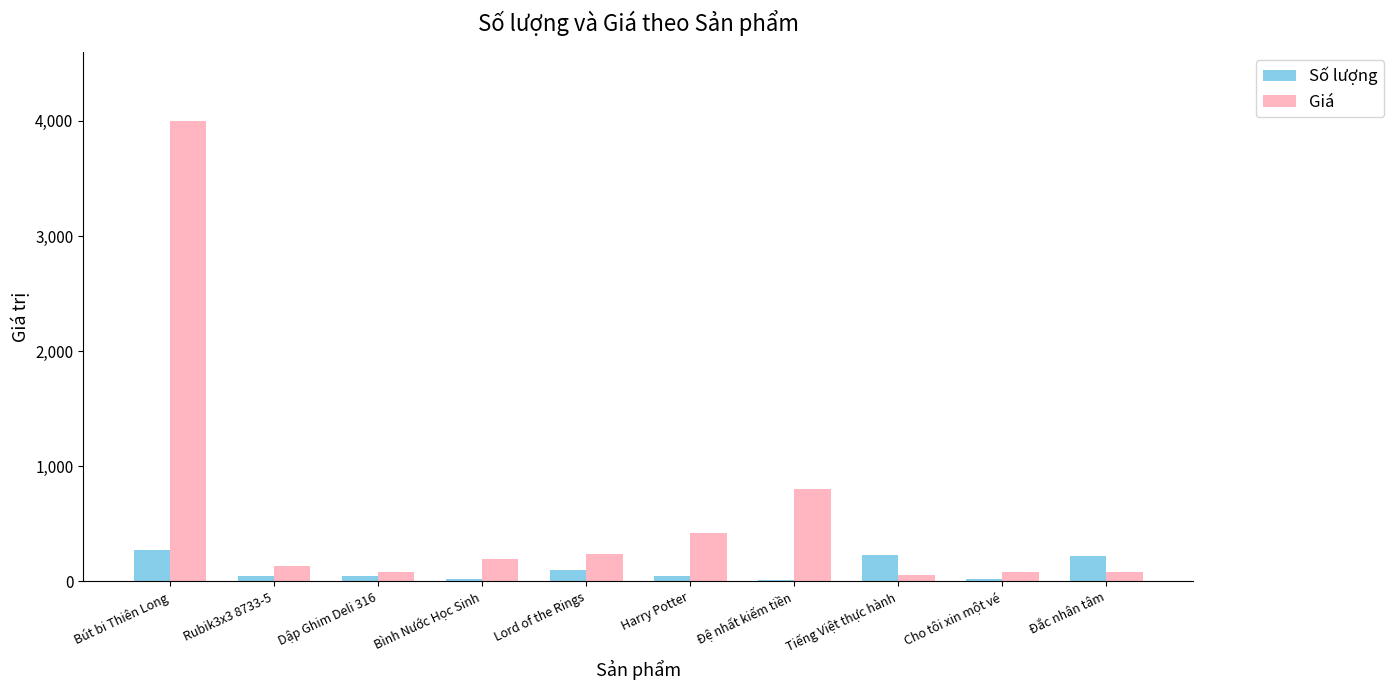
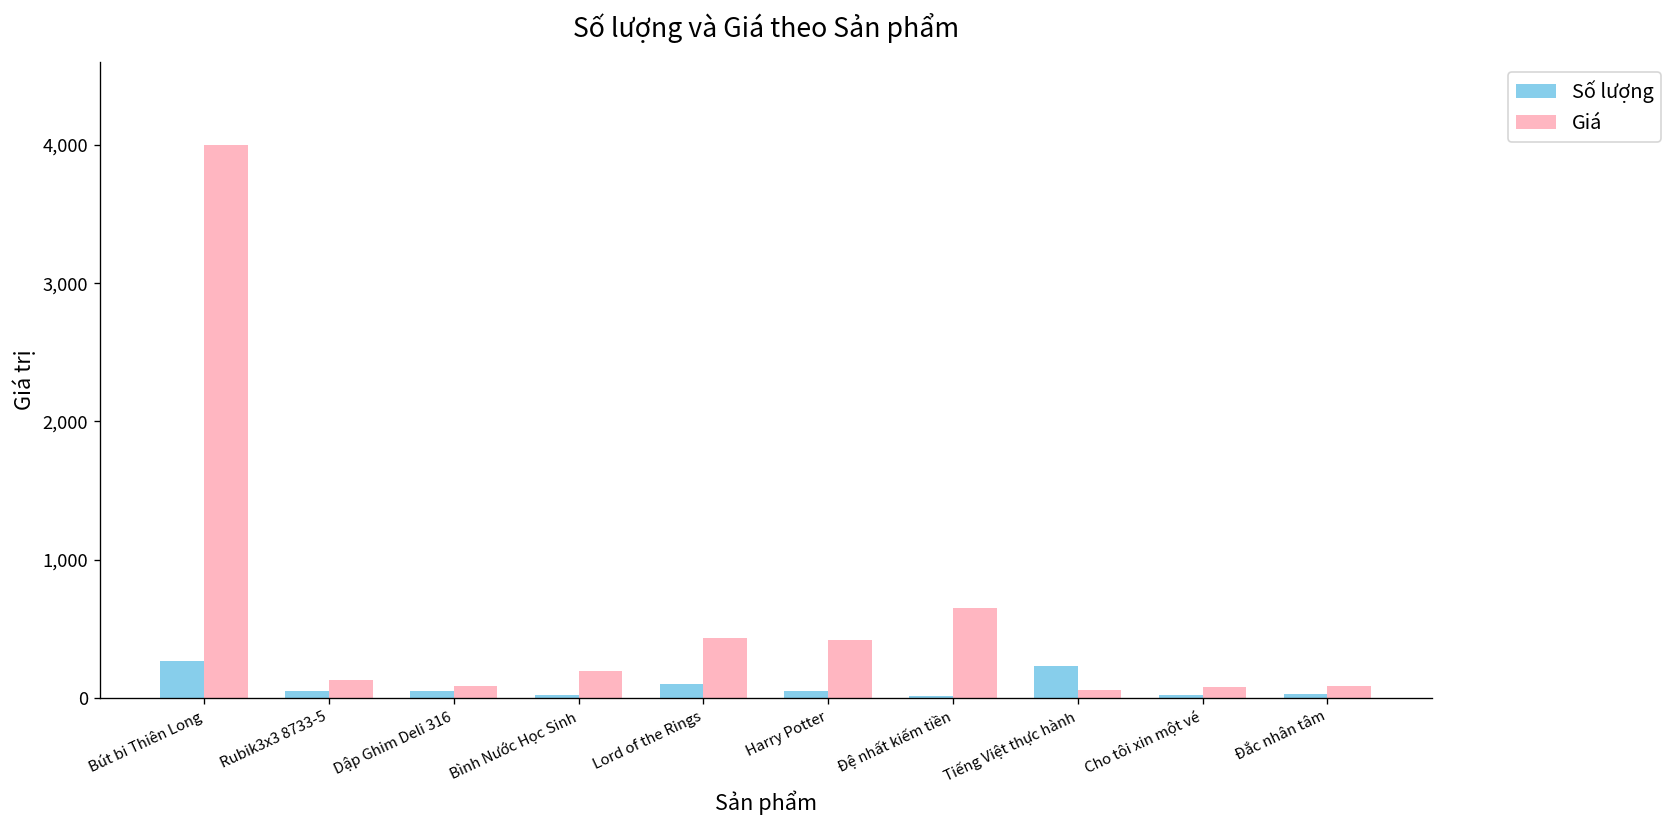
Giá, Lord of the Rings: 240 -> 440
Giá, Đệ nhất kiếm tiền: 800 -> 650
Số lượng, Đắc nhân tâm: 220 -> 30
